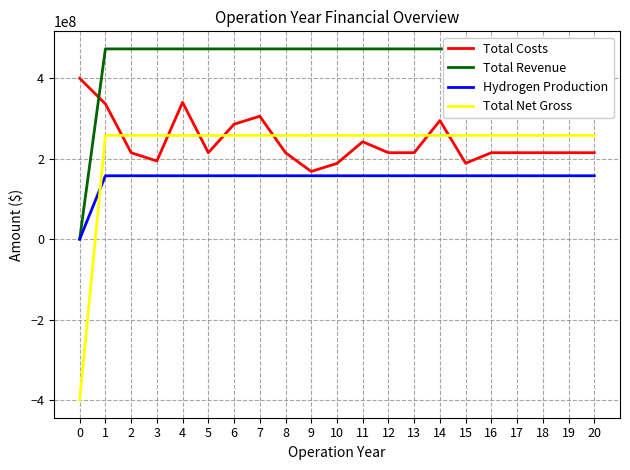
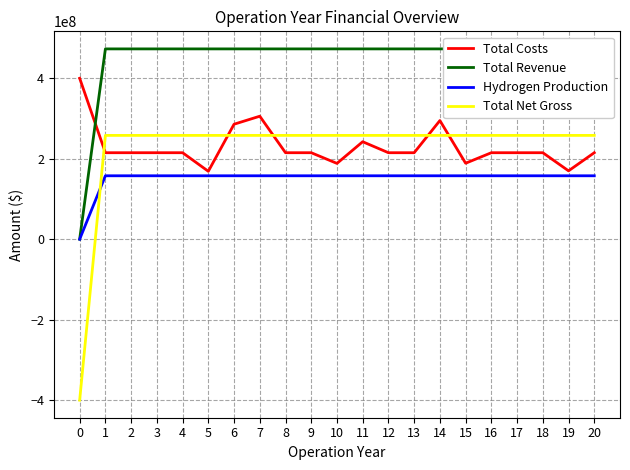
Total Costs, 1: 340000000 -> 220000000
Total Costs, 3: 190000000 -> 220000000
Total Costs, 4: 340000000 -> 220000000
Total Costs, 5: 220000000 -> 170000000
Total Costs, 9: 170000000 -> 220000000
Total Costs, 19: 220000000 -> 170000000
